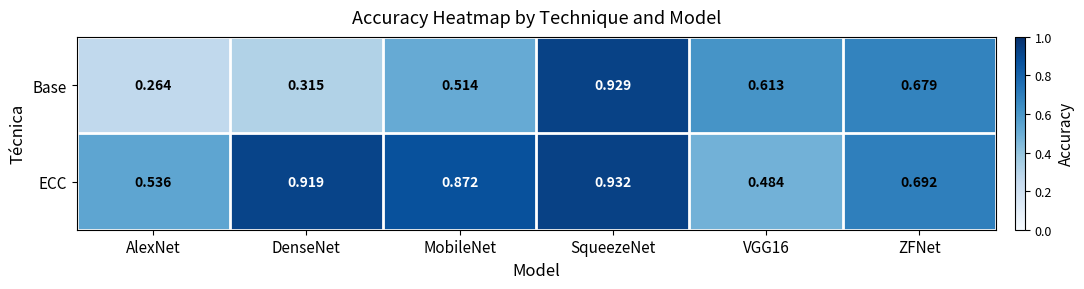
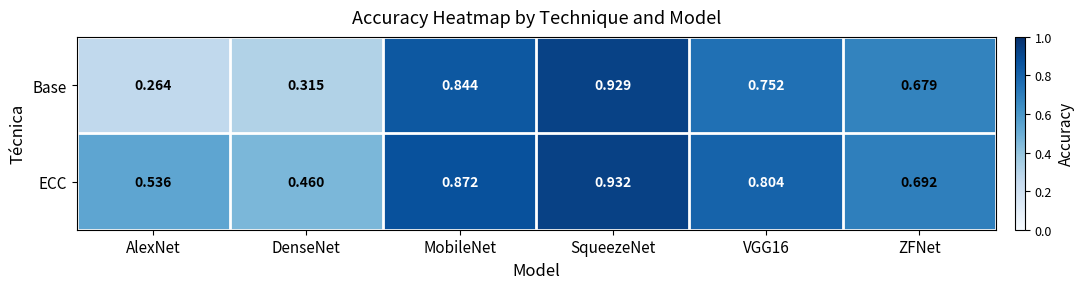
Base, MobileNet: 0.514 -> 0.844
Base, VGG16: 0.613 -> 0.752
ECC, DenseNet: 0.919 -> 0.460
ECC, VGG16: 0.484 -> 0.804
